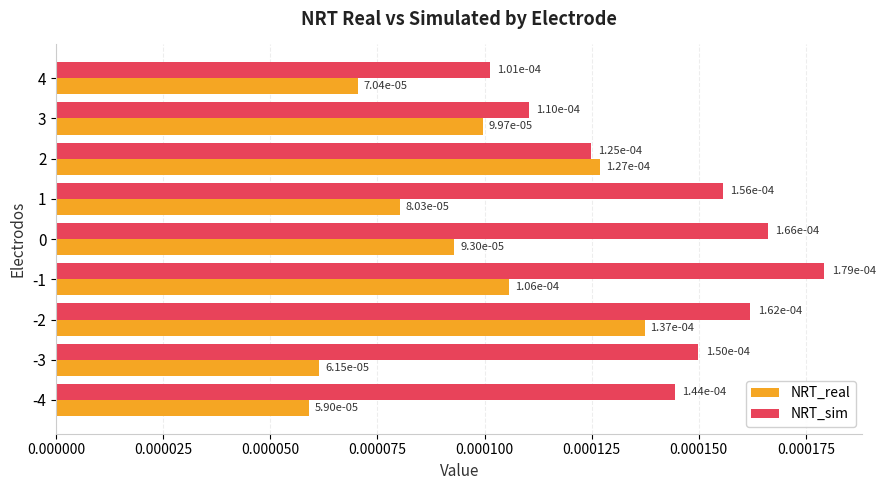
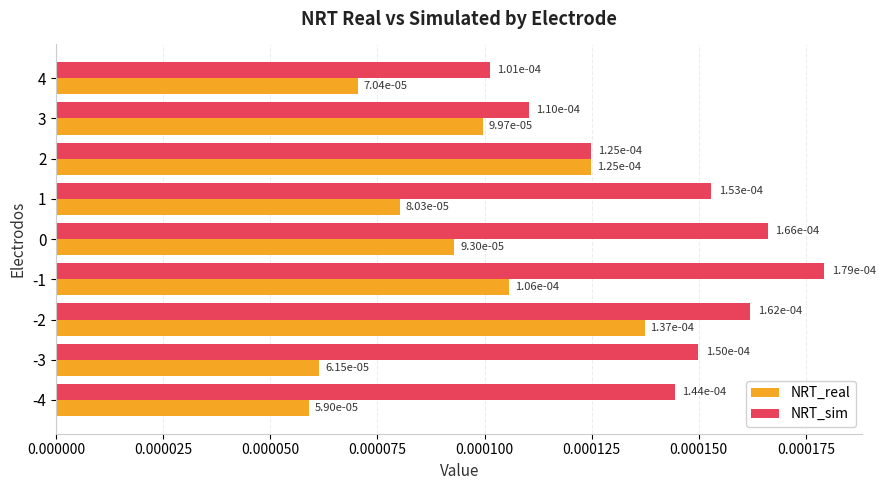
NRT_real, 2: 1.27e-04 -> 1.25e-04
NRT_sim, 1: 1.56e-04 -> 1.53e-04
